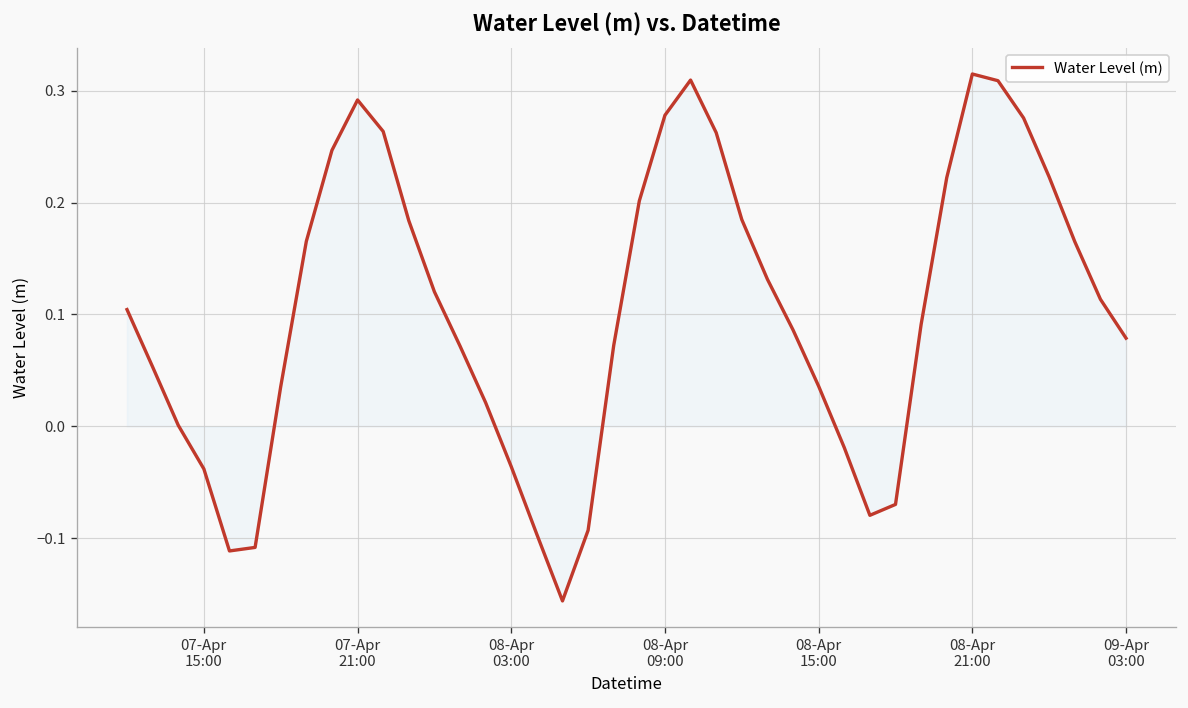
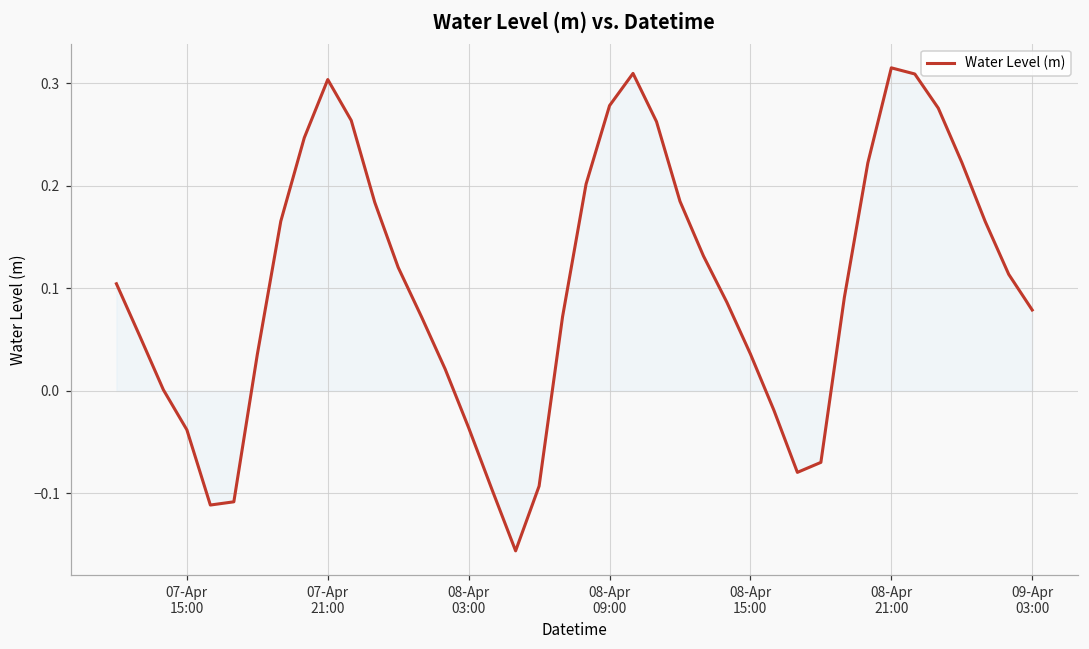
Water Level (m), 07-Apr 21:00: 0.29 -> 0.30
